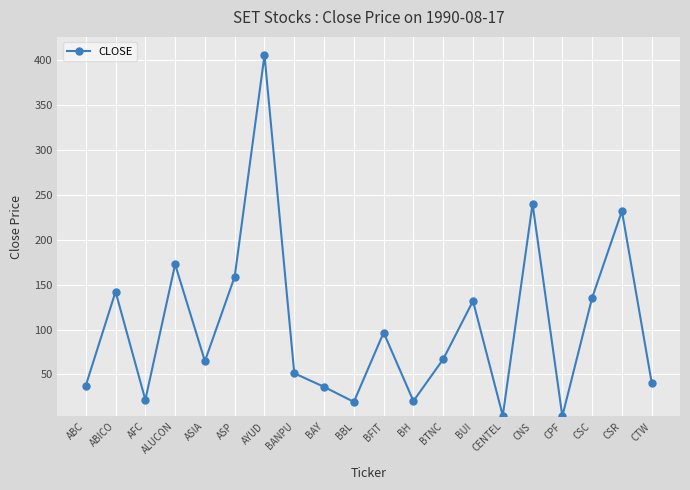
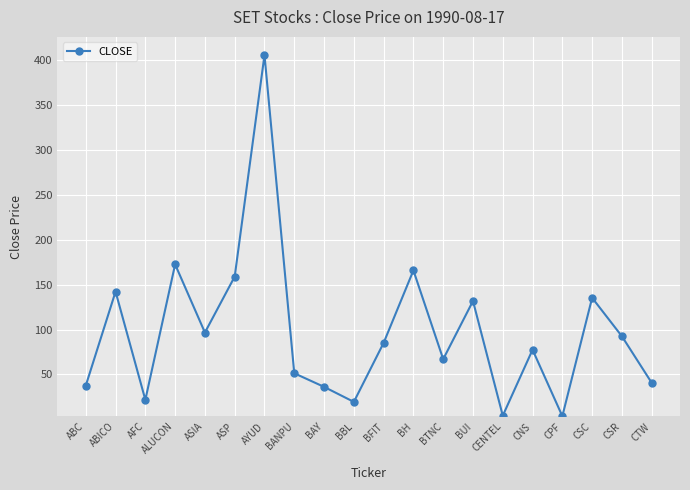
ASIA: 60 -> 100
BFIT: 100 -> 90
BH: 20 -> 170
CNS: 240 -> 80
CSR: 230 -> 90
